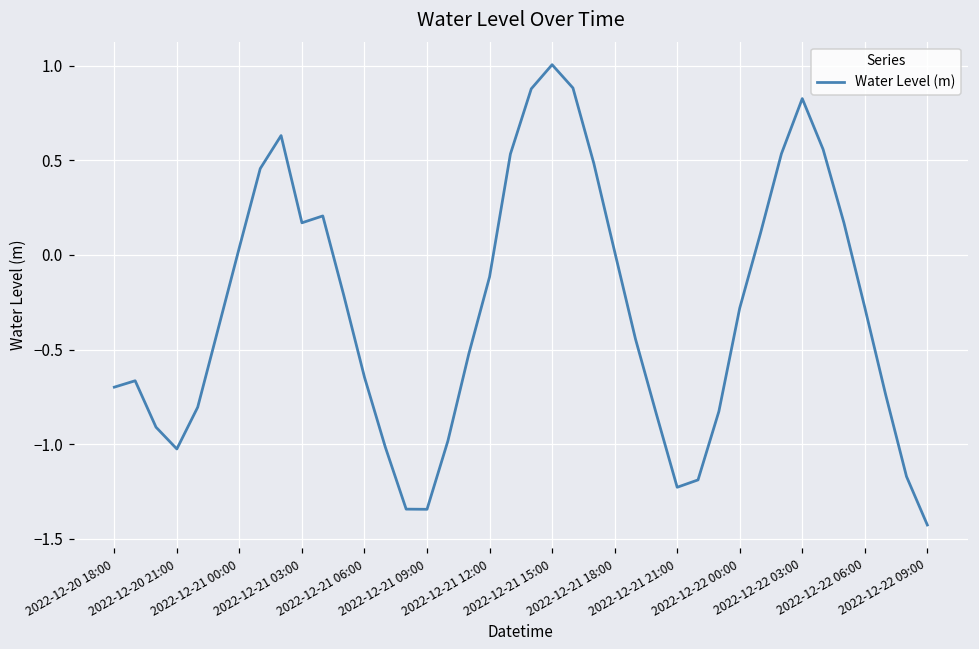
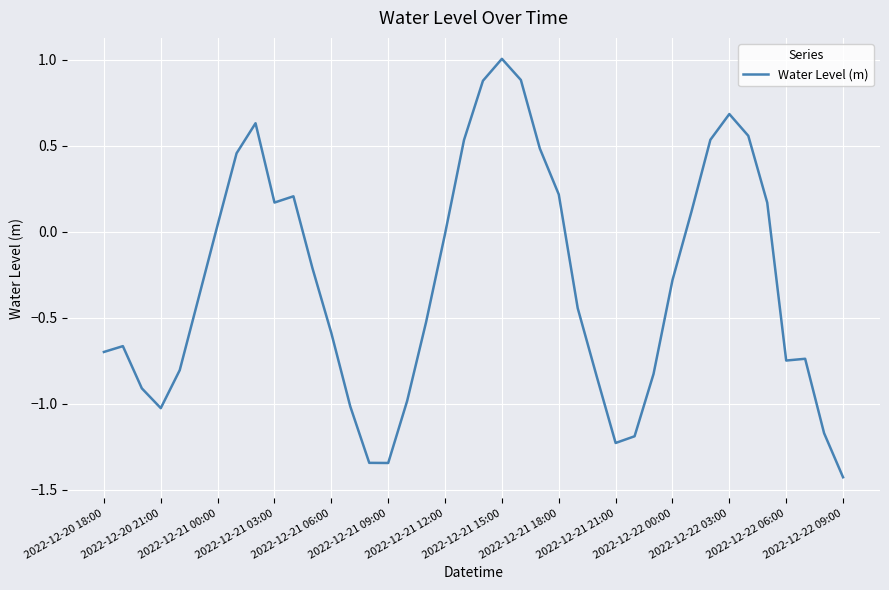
2022-12-21 06:00: -0.65 -> -0.59
2022-12-21 12:00: -0.12 -> -0.01
2022-12-21 18:00: 0.02 -> 0.22
2022-12-22 03:00: 0.83 -> 0.68
2022-12-22 06:00: -0.28 -> -0.75
